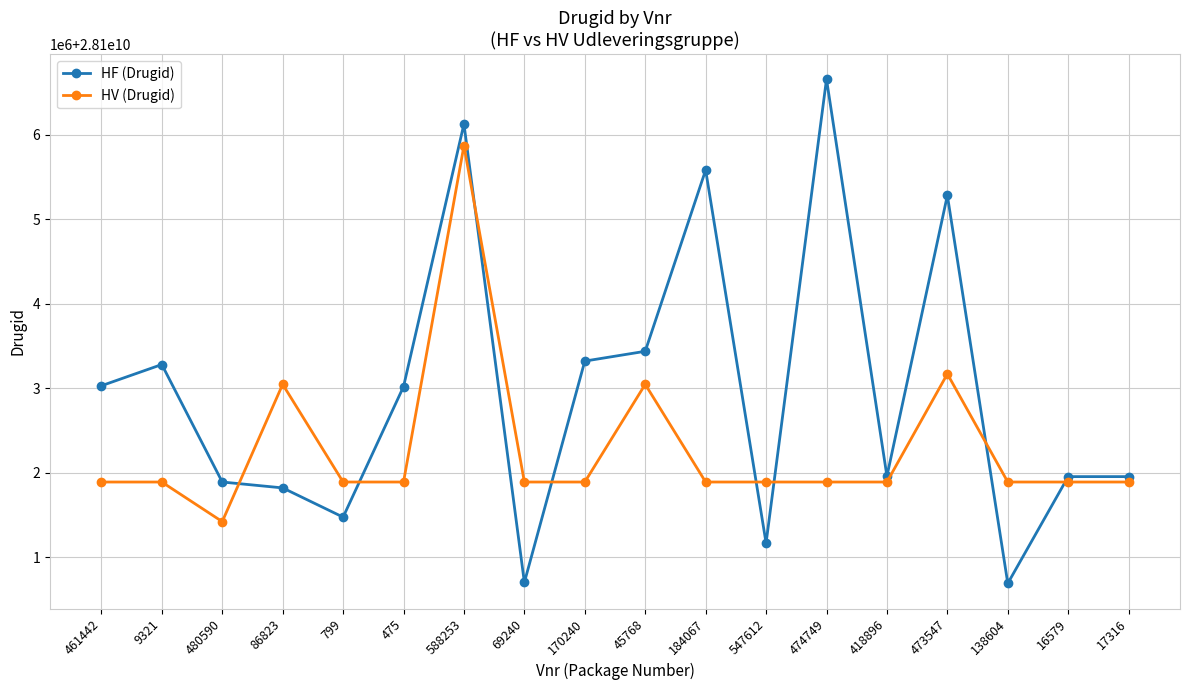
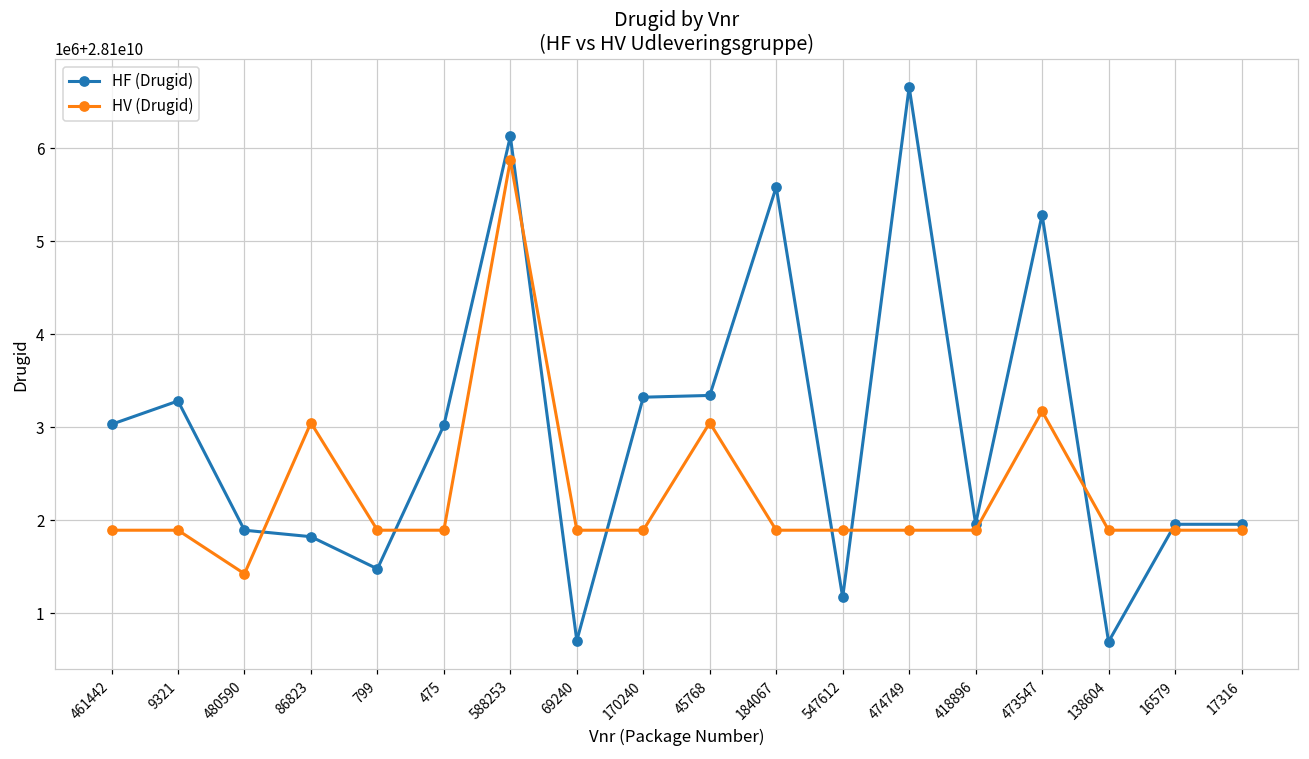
HF (Drugid), 45768: 28103400000 -> 28103300000
